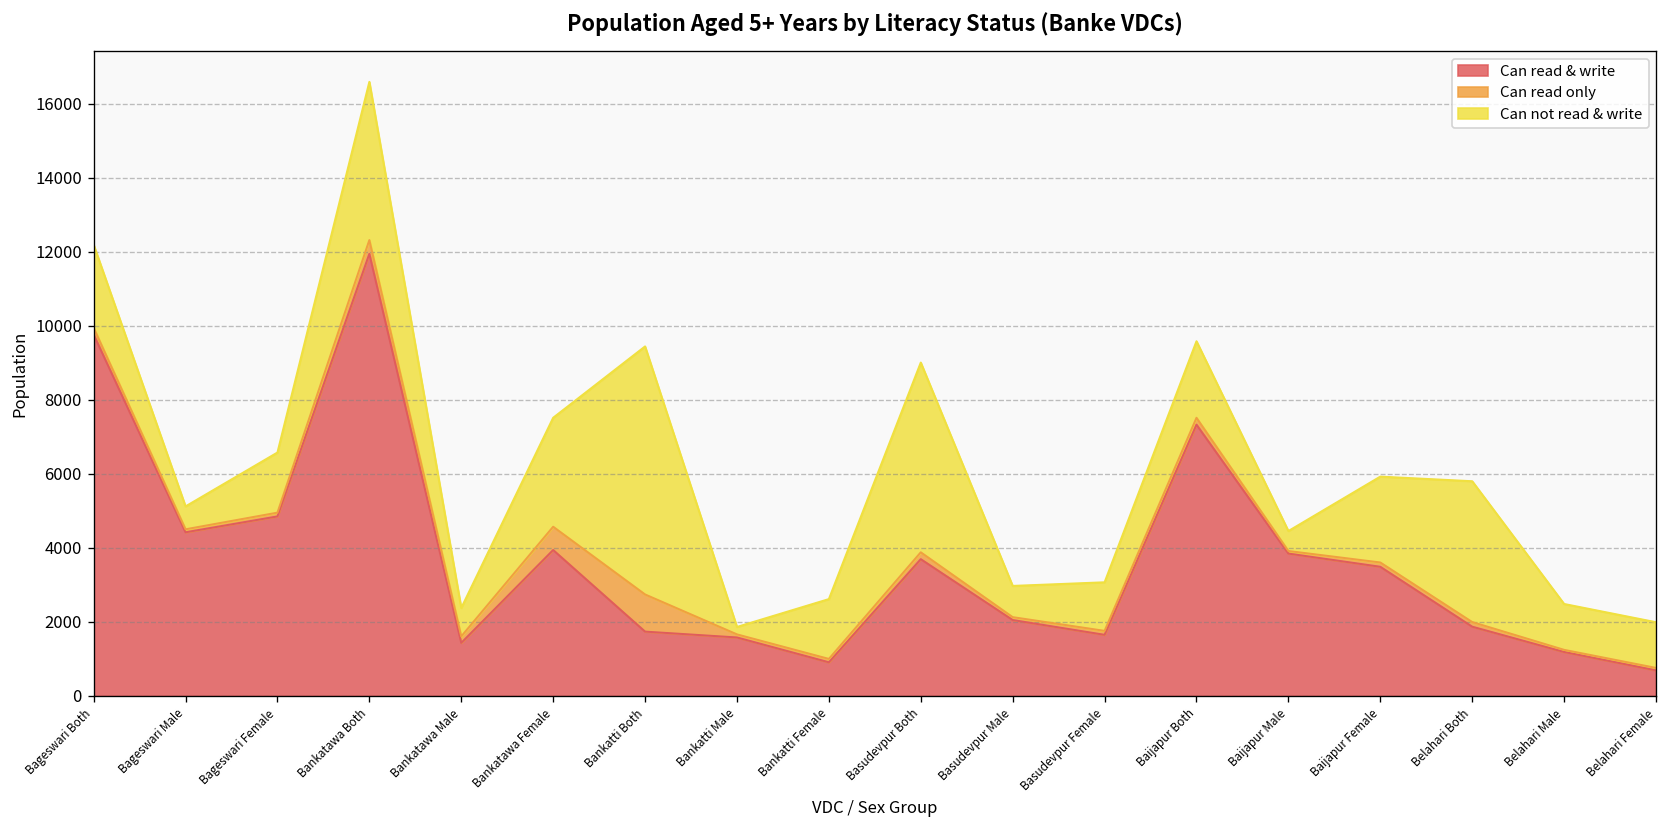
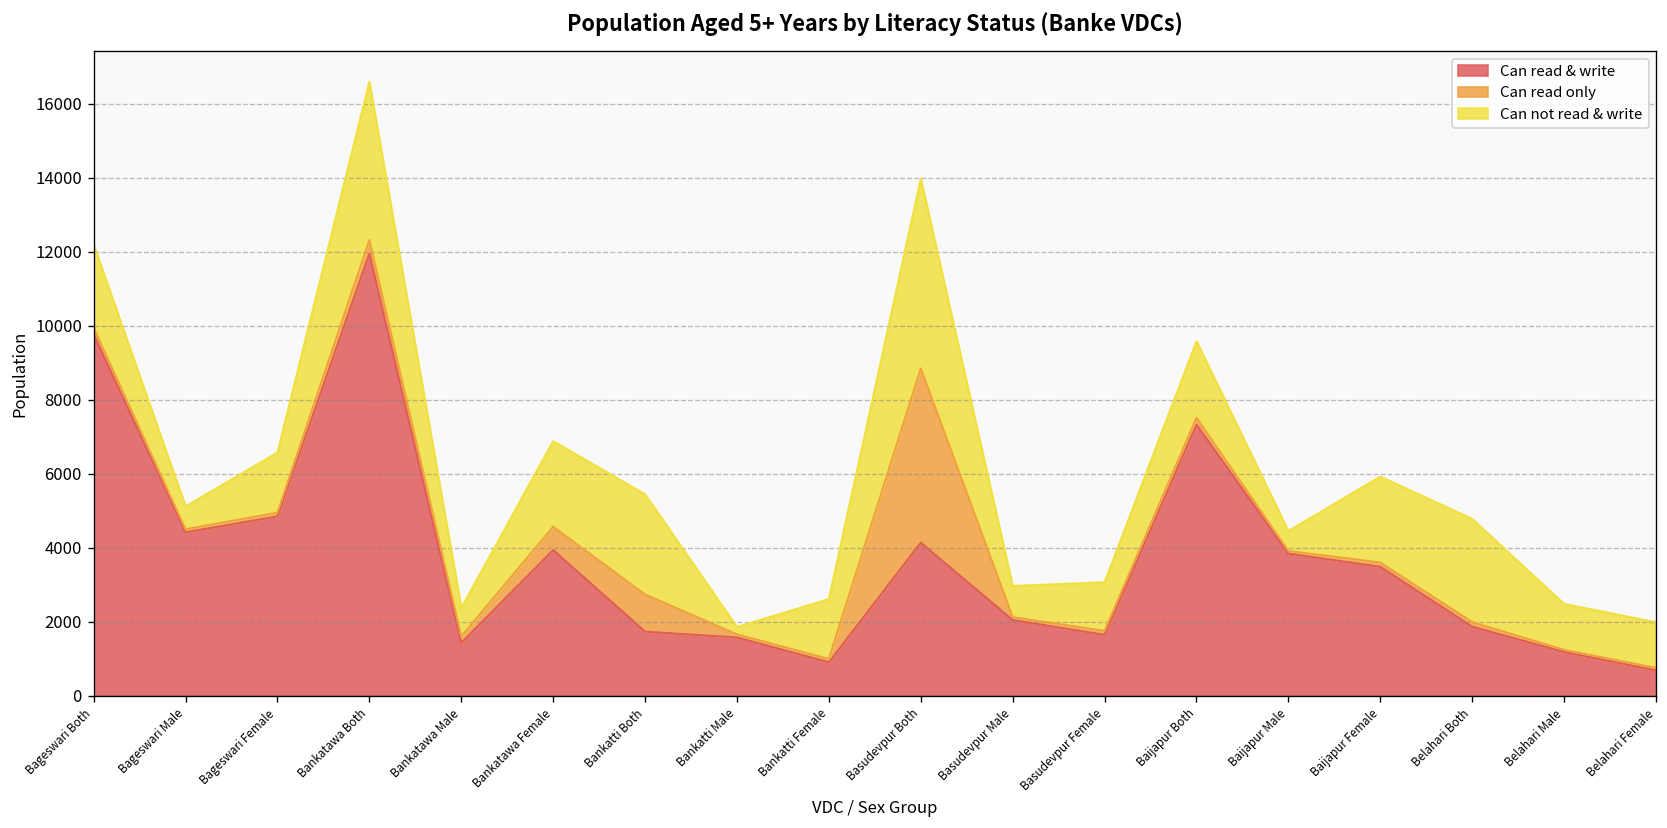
Can not read & write, Bankatawa Female: 2900 -> 2300
Can not read & write, Bankatti Both: 6700 -> 2700
Can read & write, Basudevpur Both: 3700 -> 4100
Can read only, Basudevpur Both: 200 -> 4700
Can not read & write, Belahari Both: 3800 -> 2800
